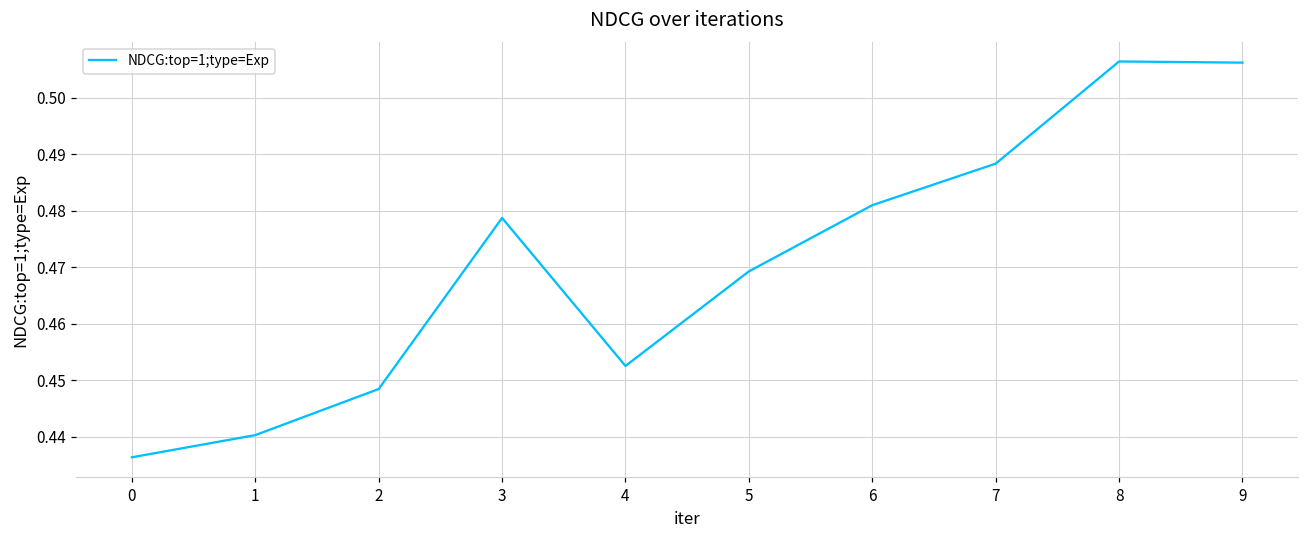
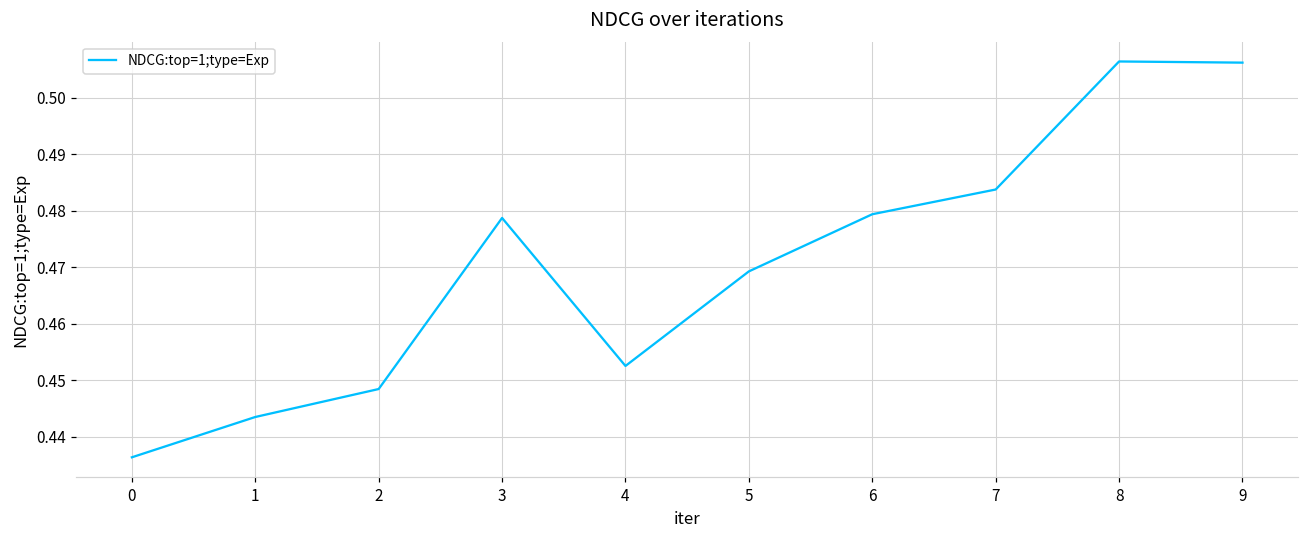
1: 0.440 -> 0.443
6: 0.481 -> 0.479
7: 0.488 -> 0.484
